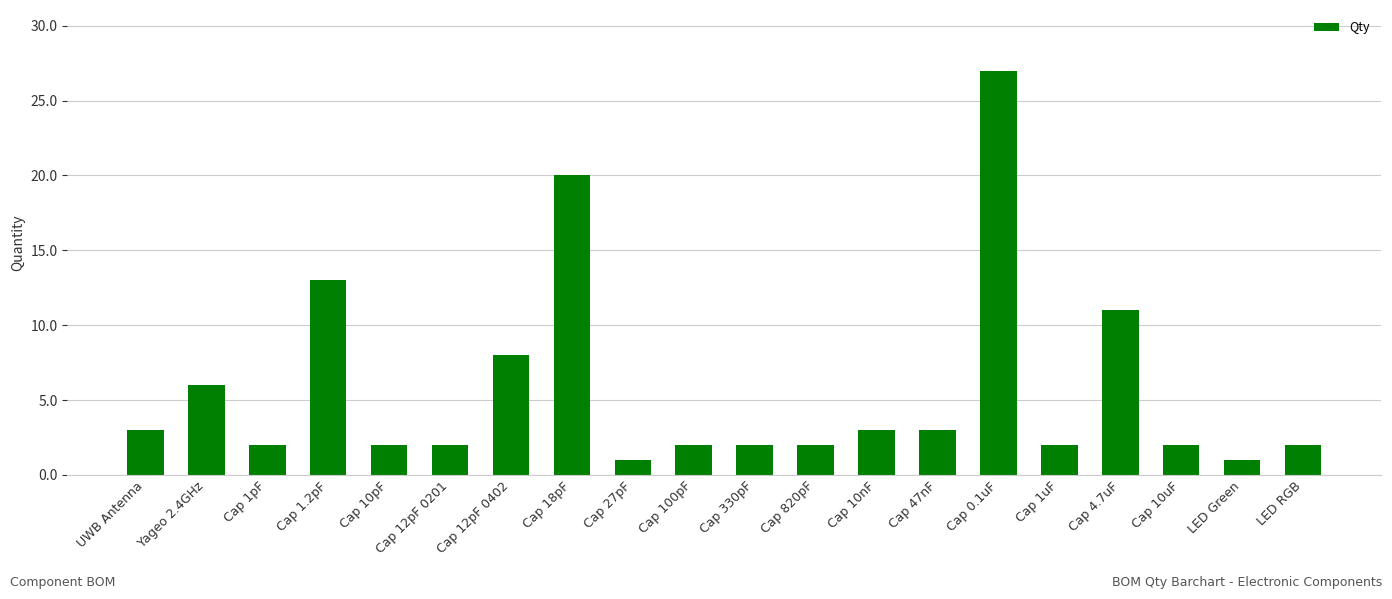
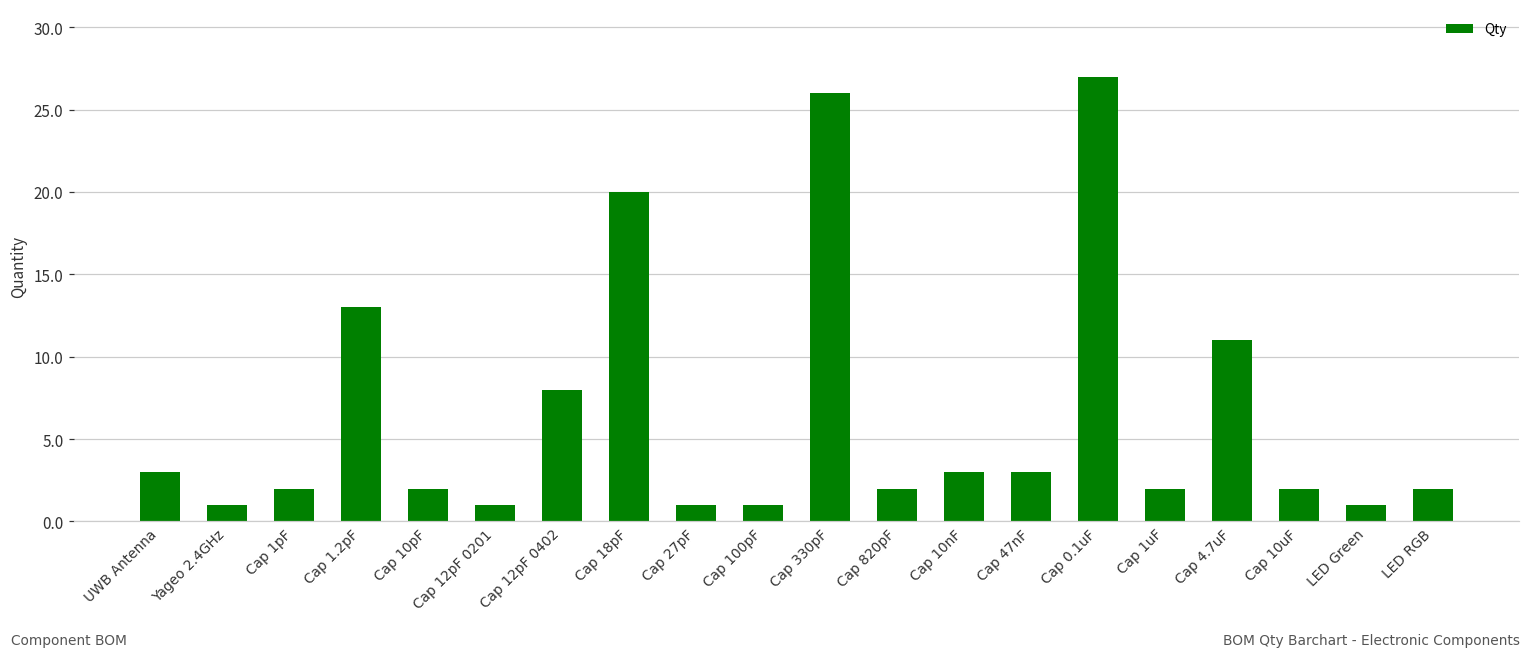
Yageo 2.4GHz: 6 -> 1
Cap 12pF 0201: 2 -> 1
Cap 100pF: 2 -> 1
Cap 330pF: 2 -> 26
